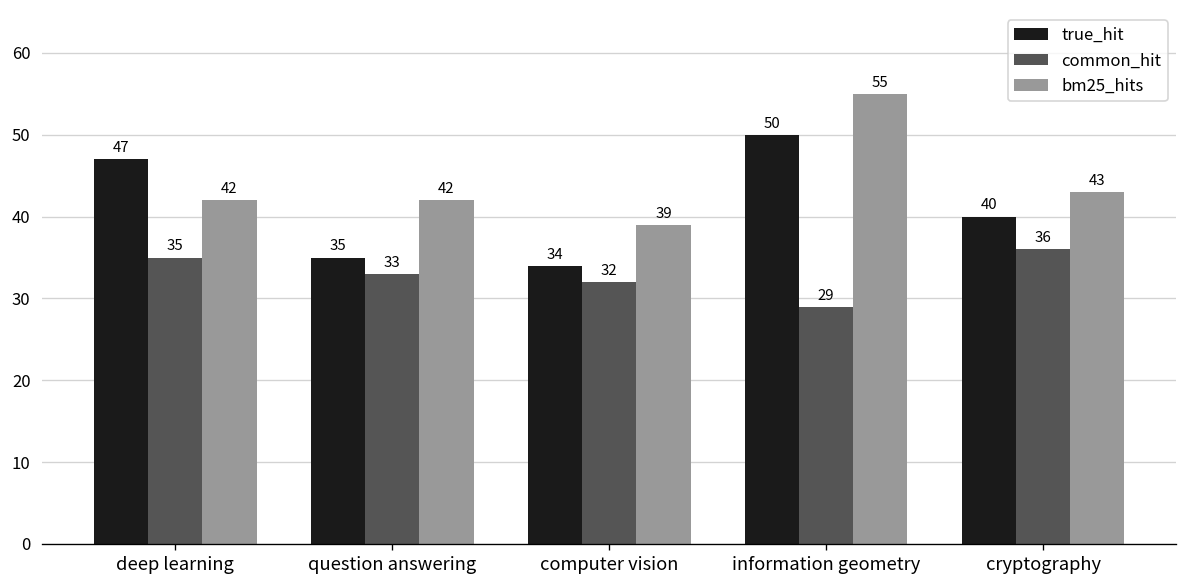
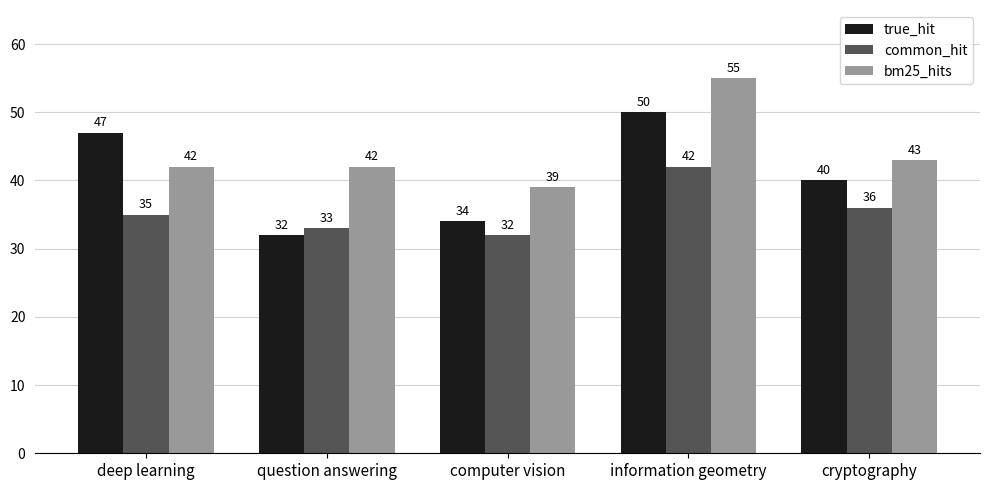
true_hit, question answering: 35 -> 32
common_hit, information geometry: 29 -> 42
